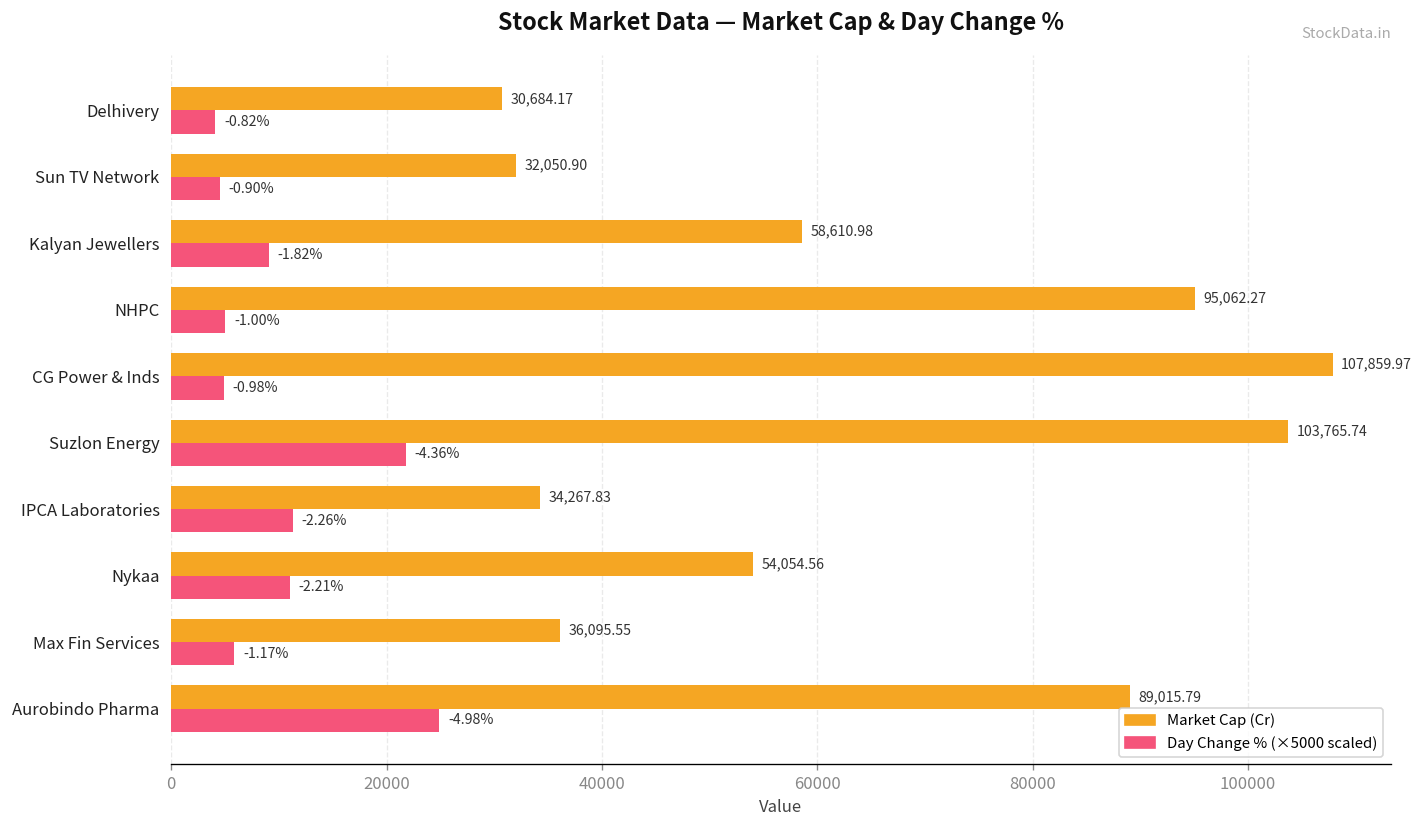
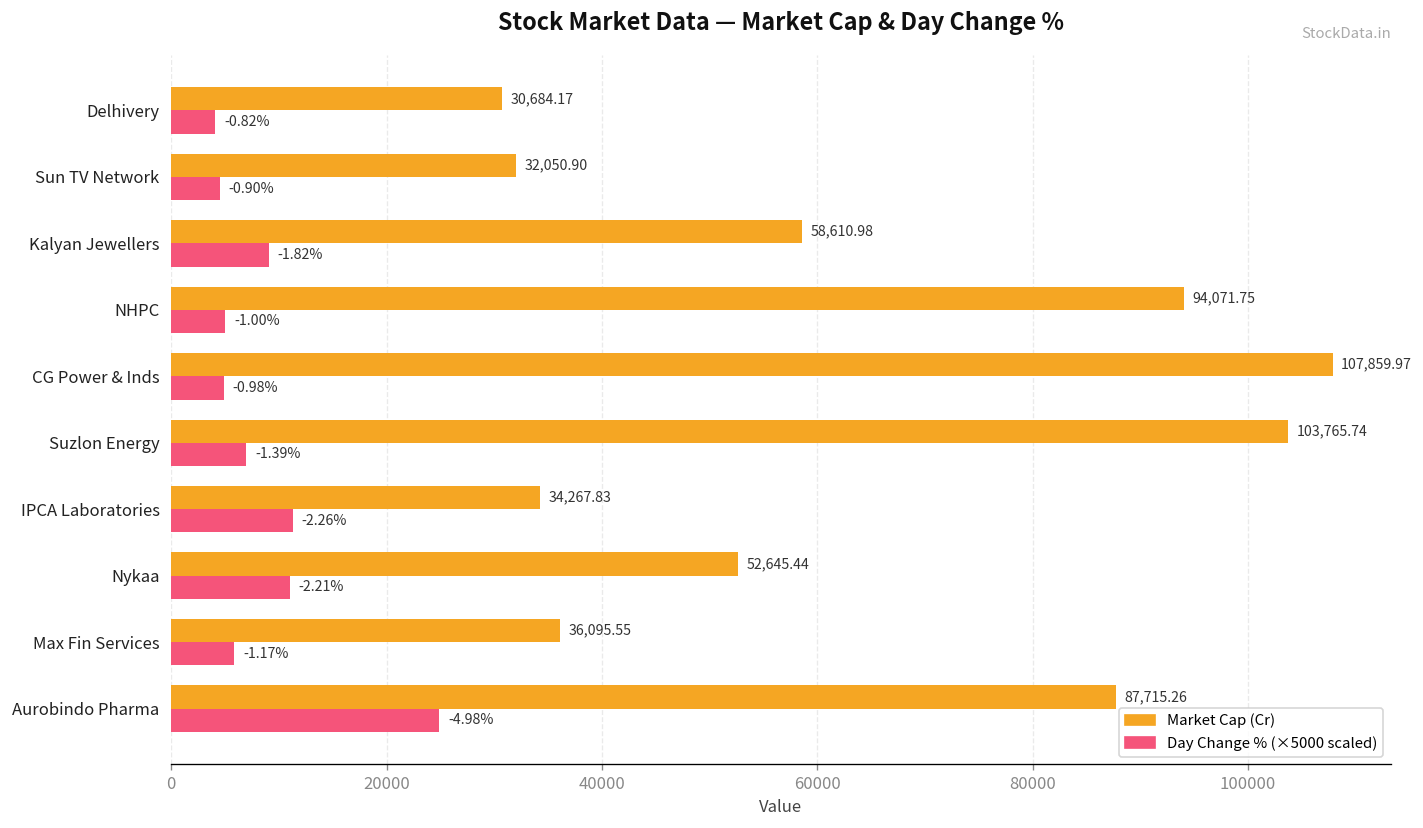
Market Cap (Cr), NHPC: 95,062.27 -> 94,071.75
Day Change % (×5000 scaled), Suzlon Energy: -4.36% -> -1.39%
Market Cap (Cr), Nykaa: 54,054.56 -> 52,645.44
Market Cap (Cr), Aurobindo Pharma: 89,015.79 -> 87,715.26
